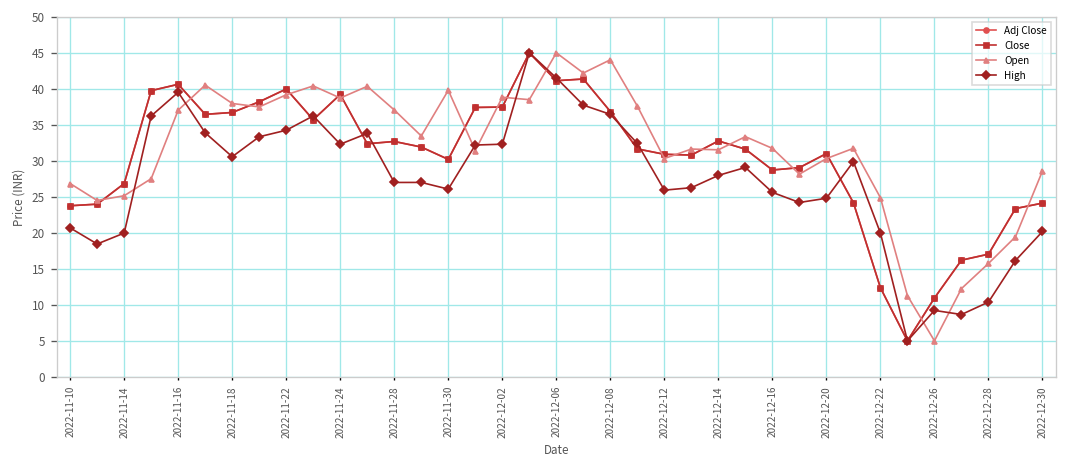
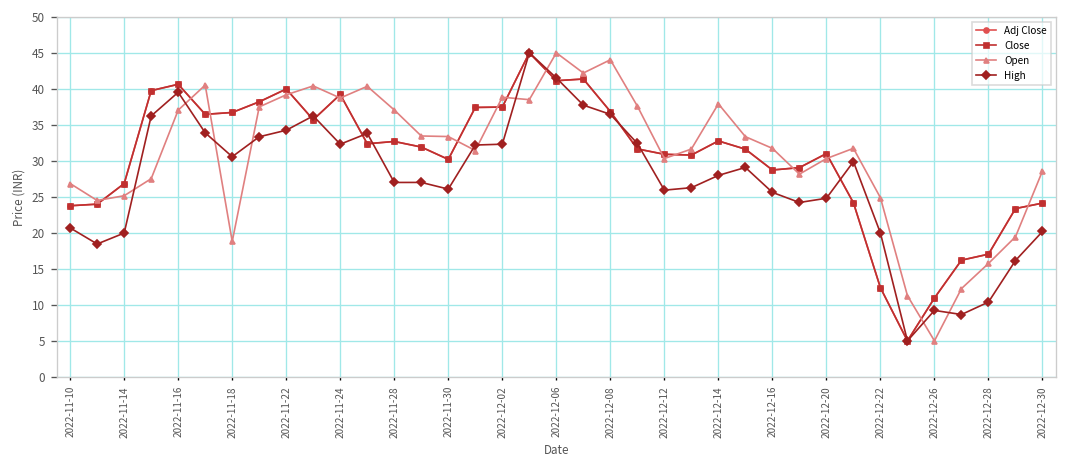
Open, 2022-11-18: 38 -> 19
Open, 2022-11-30: 40 -> 33
Open, 2022-12-14: 32 -> 38
